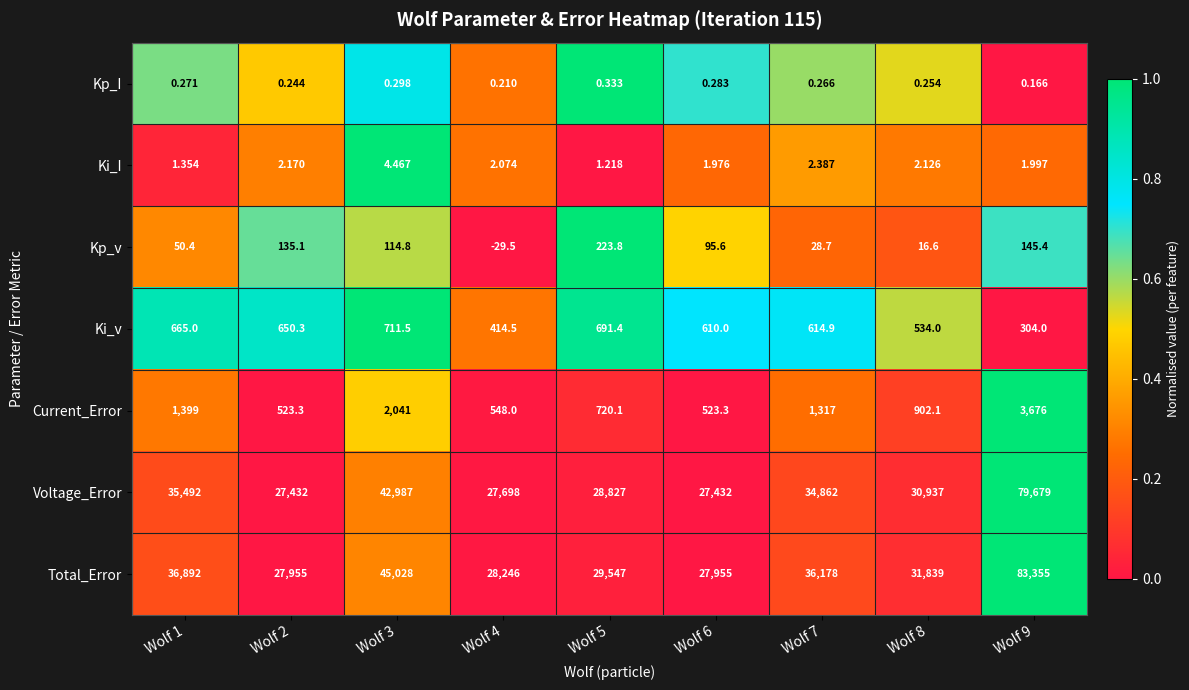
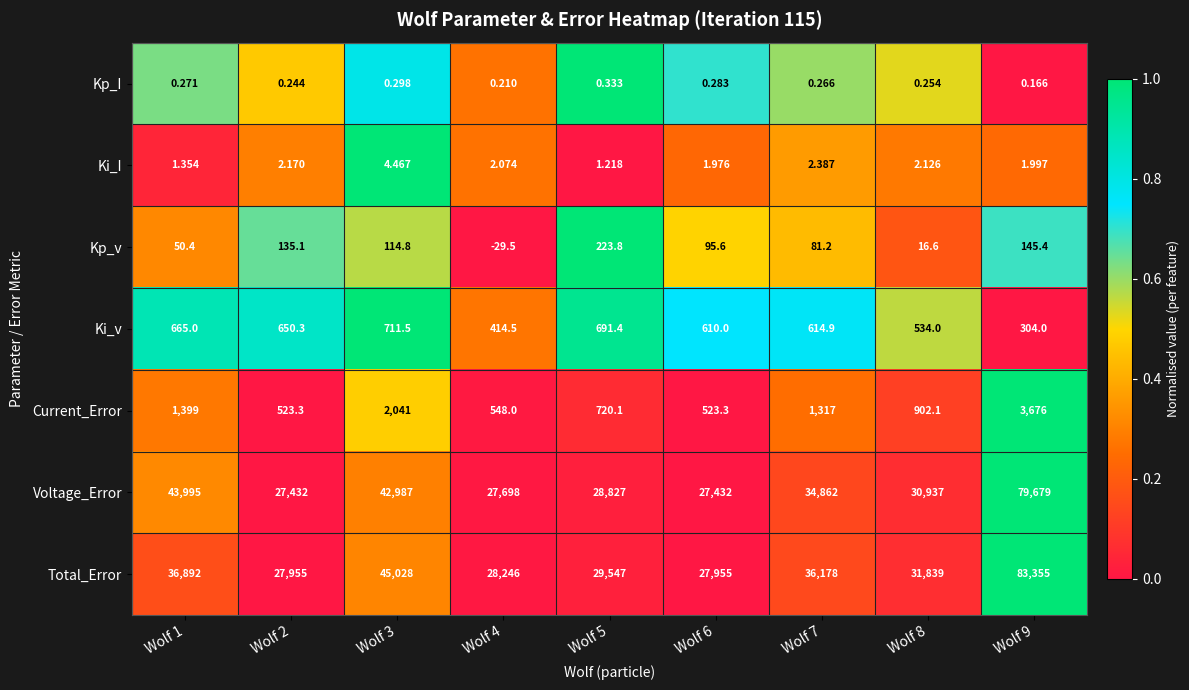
Kp_v, Wolf 7: 28.7 -> 81.2
Voltage_Error, Wolf 1: 35,492 -> 43,995
